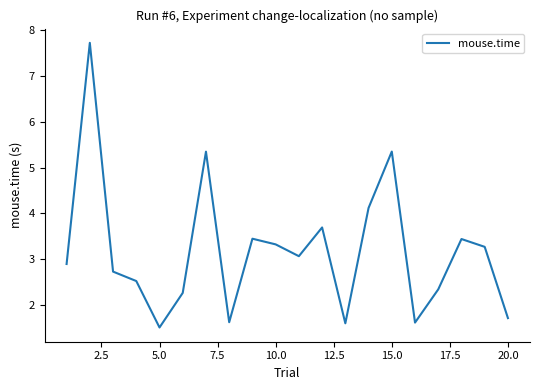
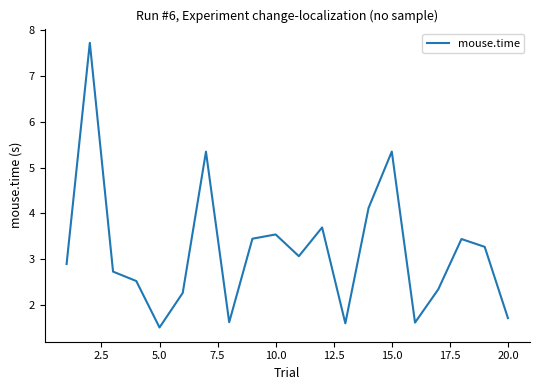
10.0: 3.3 -> 3.5
